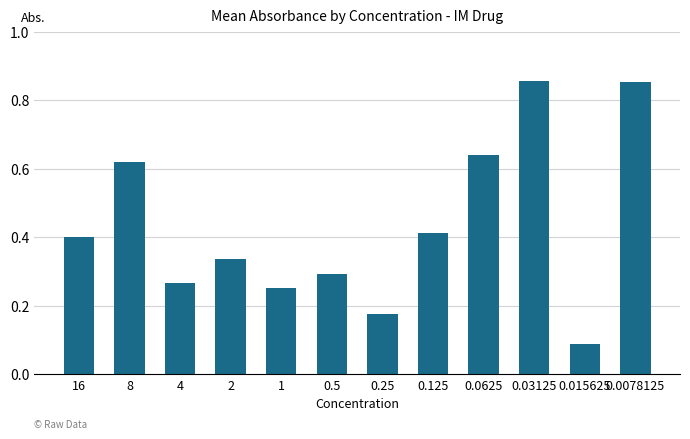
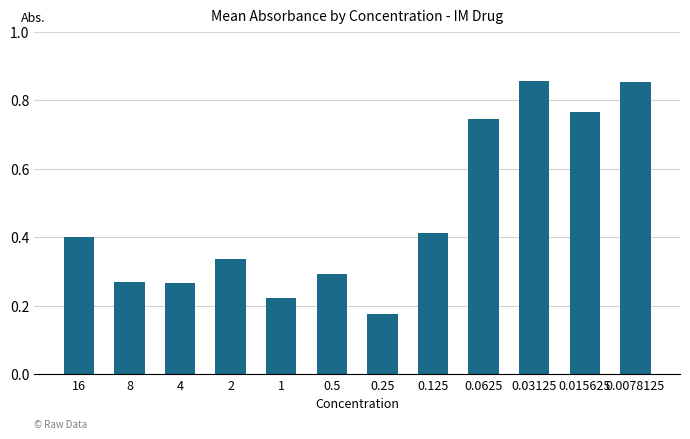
8: 0.62 -> 0.27
1: 0.25 -> 0.22
0.0625: 0.64 -> 0.74
0.015625: 0.09 -> 0.76
